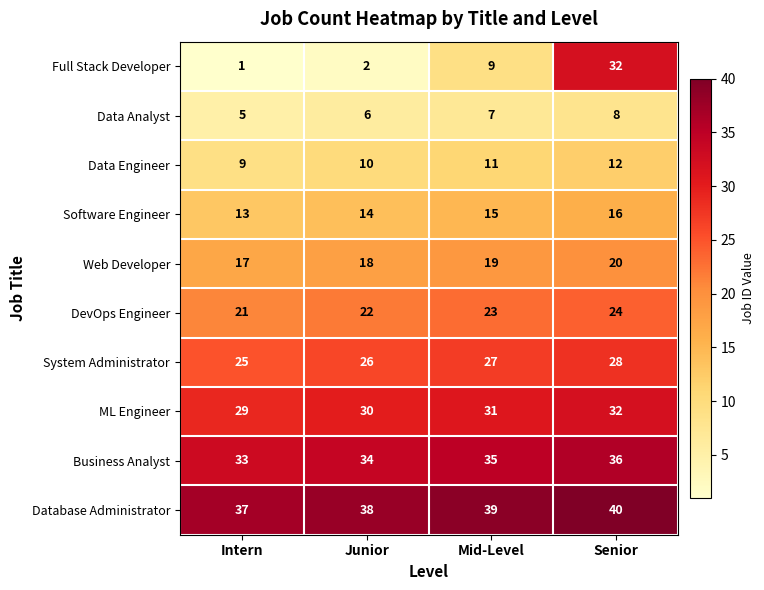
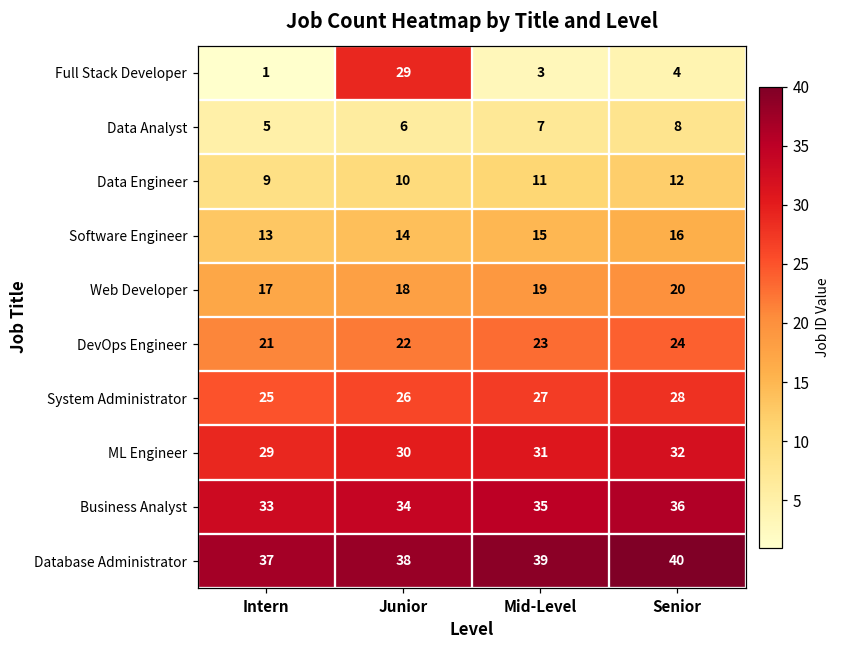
Full Stack Developer, Junior: 2 -> 29
Full Stack Developer, Mid-Level: 9 -> 3
Full Stack Developer, Senior: 32 -> 4
